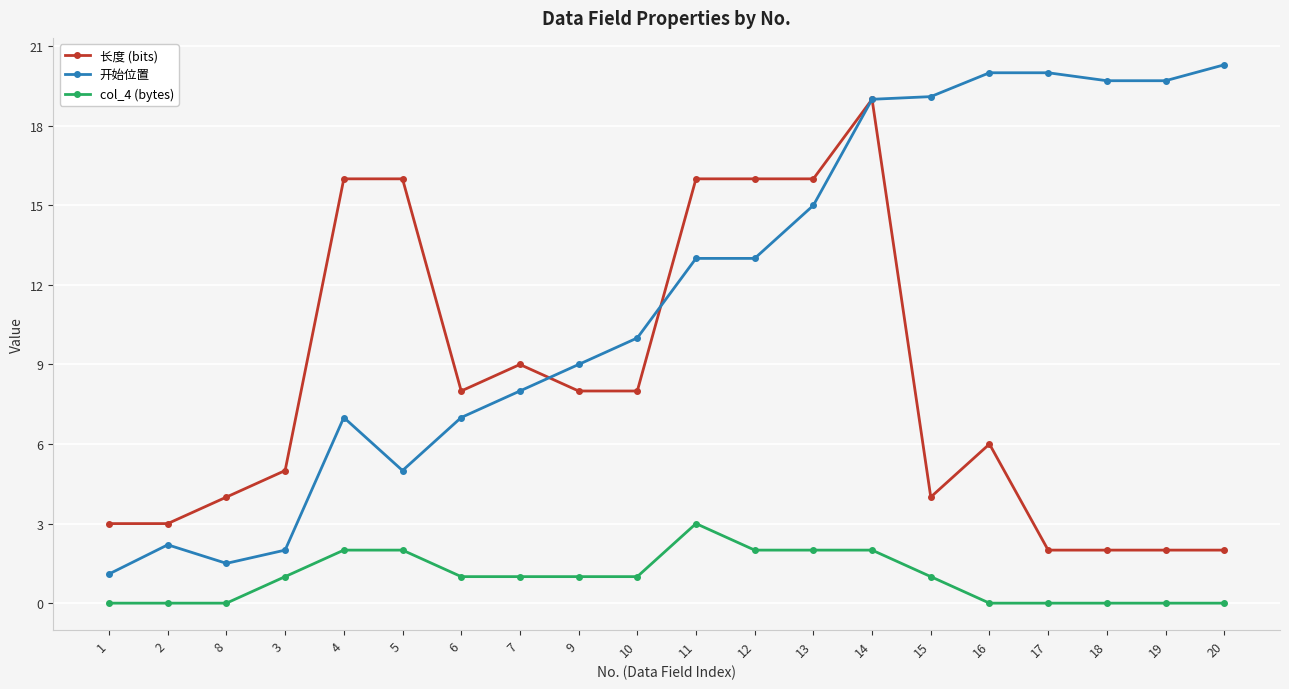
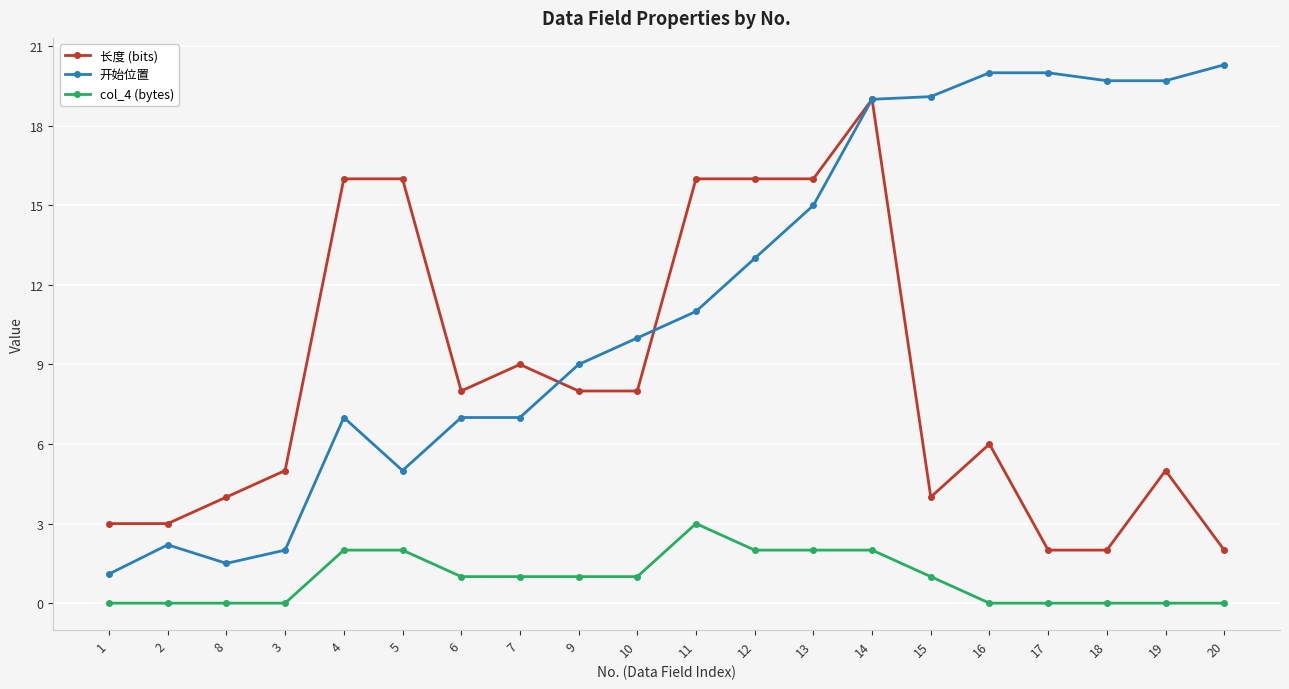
col_4 (bytes), 3: 1 -> 0
开始位置, 7: 8 -> 7
开始位置, 11: 13 -> 11
长度 (bits), 19: 2 -> 5
